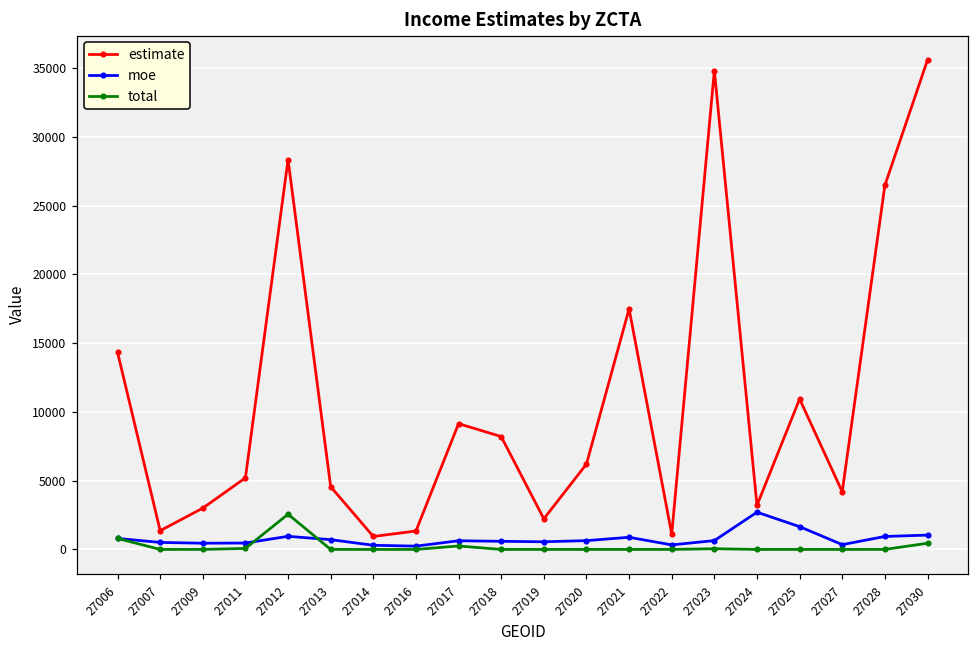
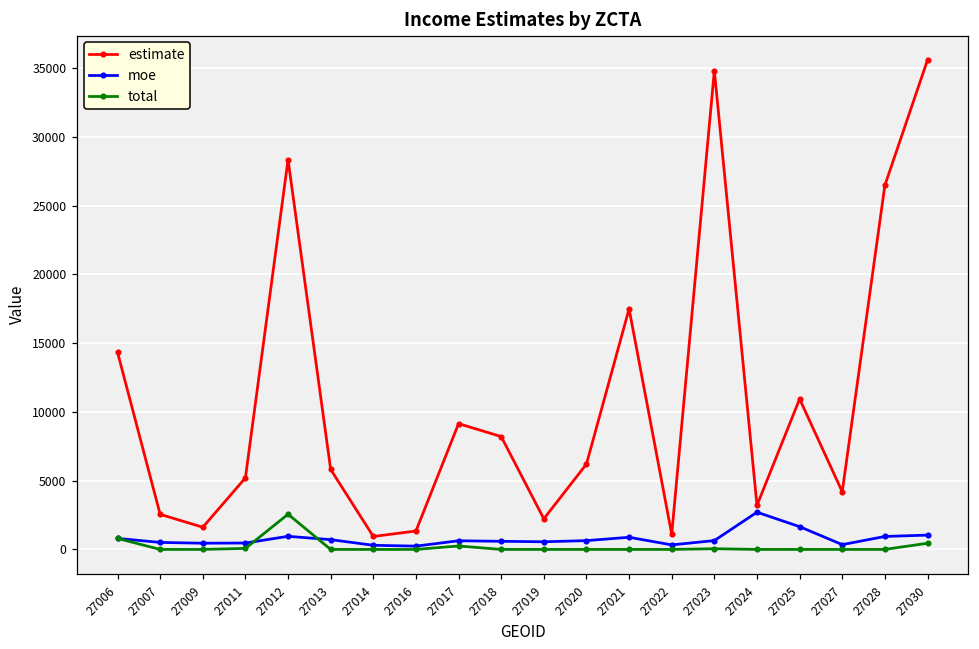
estimate, 27007: 1400 -> 2600
estimate, 27009: 3000 -> 1600
estimate, 27013: 4600 -> 5800
